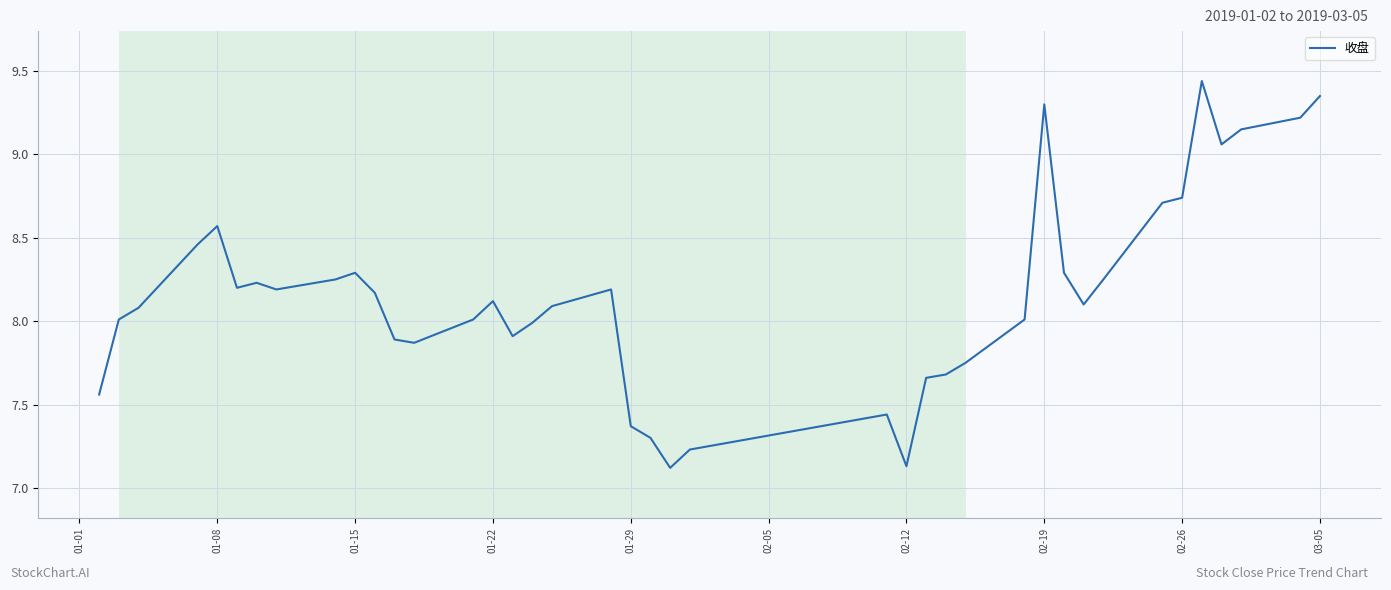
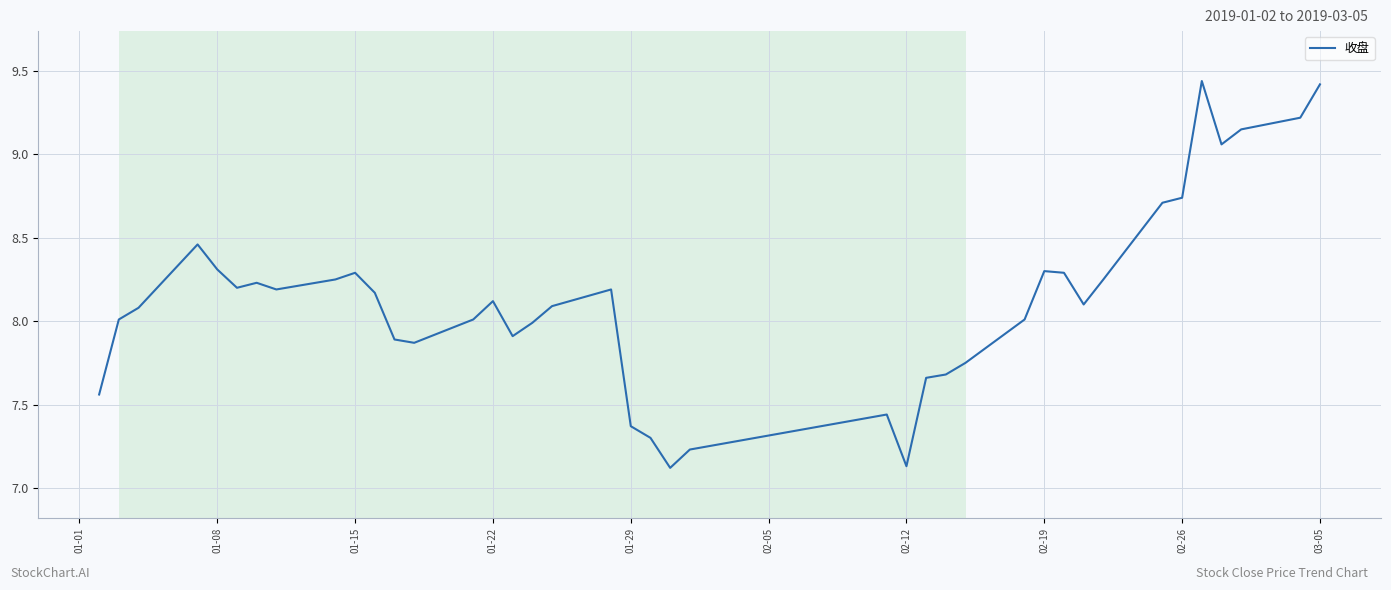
01-08: 8.57 -> 8.31
02-19: 9.3 -> 8.3
03-05: 9.35 -> 9.42
